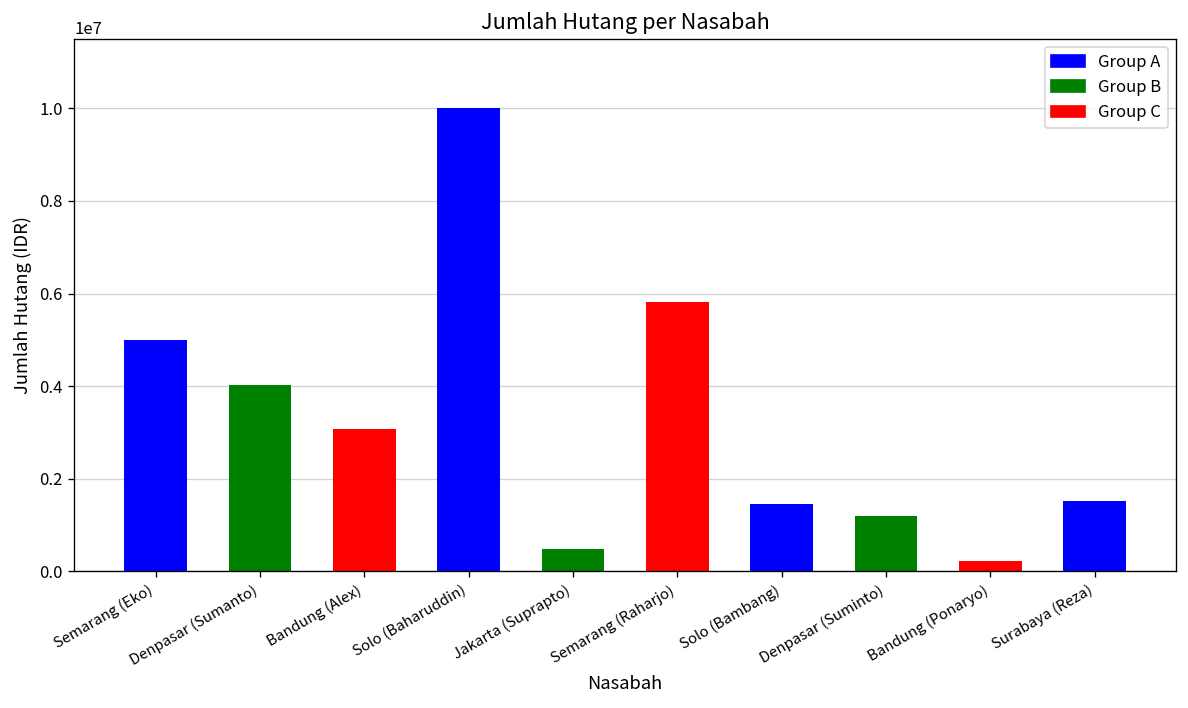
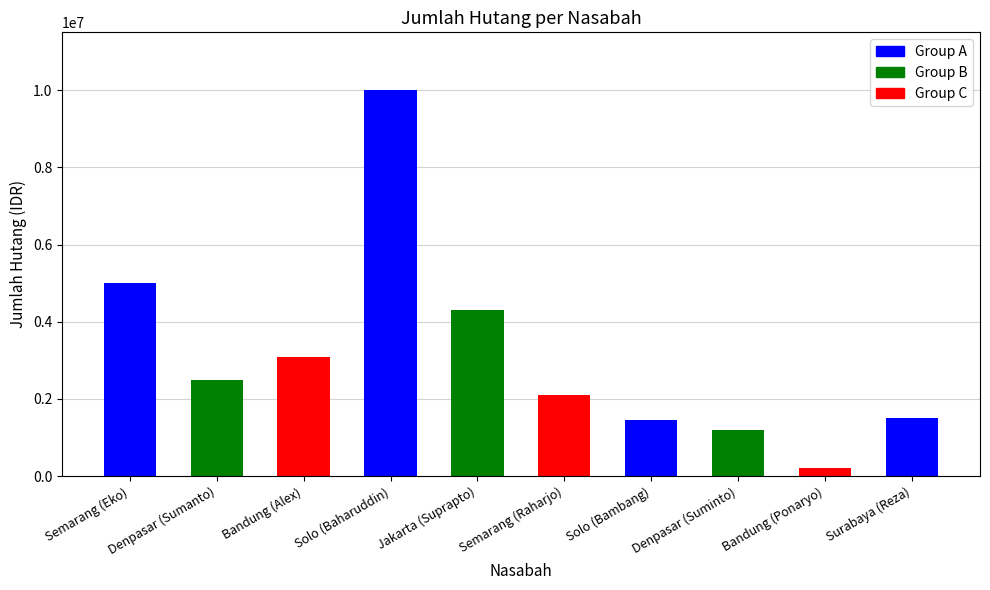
Denpasar (Sumanto): 4000000 -> 2500000
Jakarta (Suprapto): 500000 -> 4300000
Semarang (Raharjo): 5800000 -> 2100000
